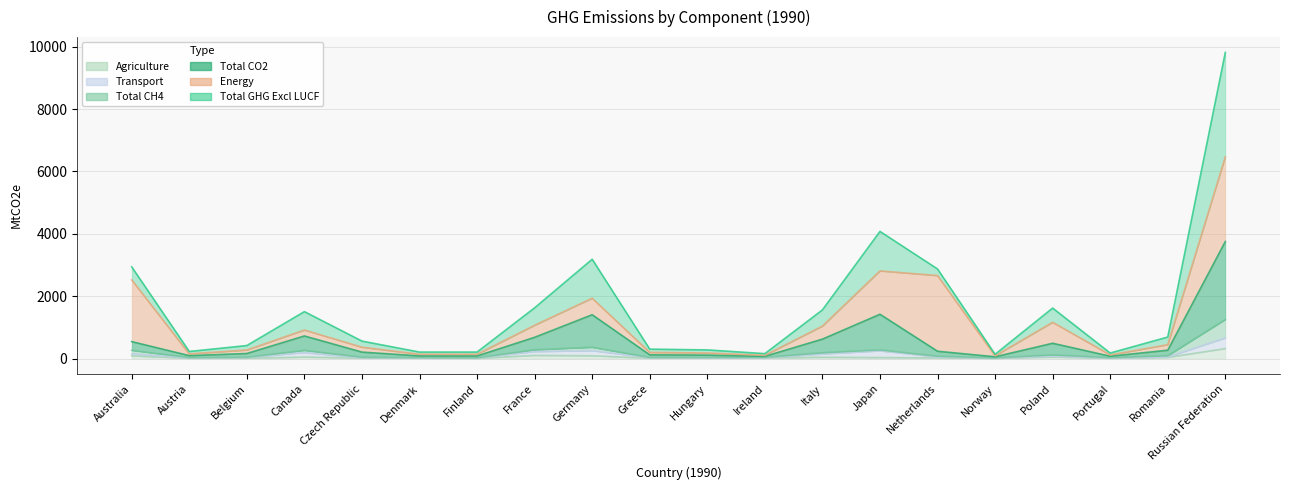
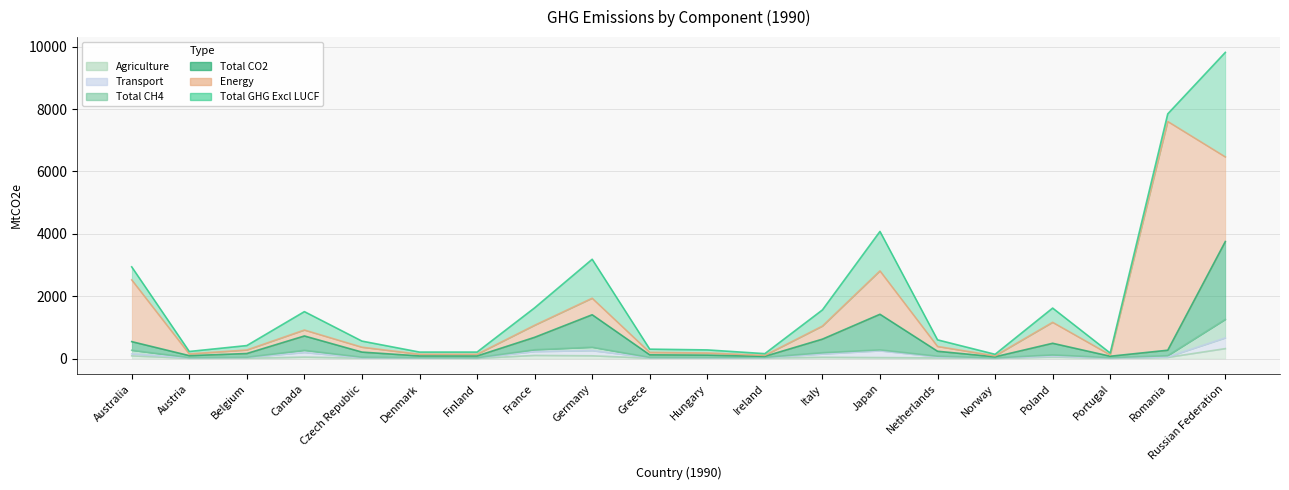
Energy, Netherlands: 2400 -> 200
Energy, Romania: 200 -> 7300
